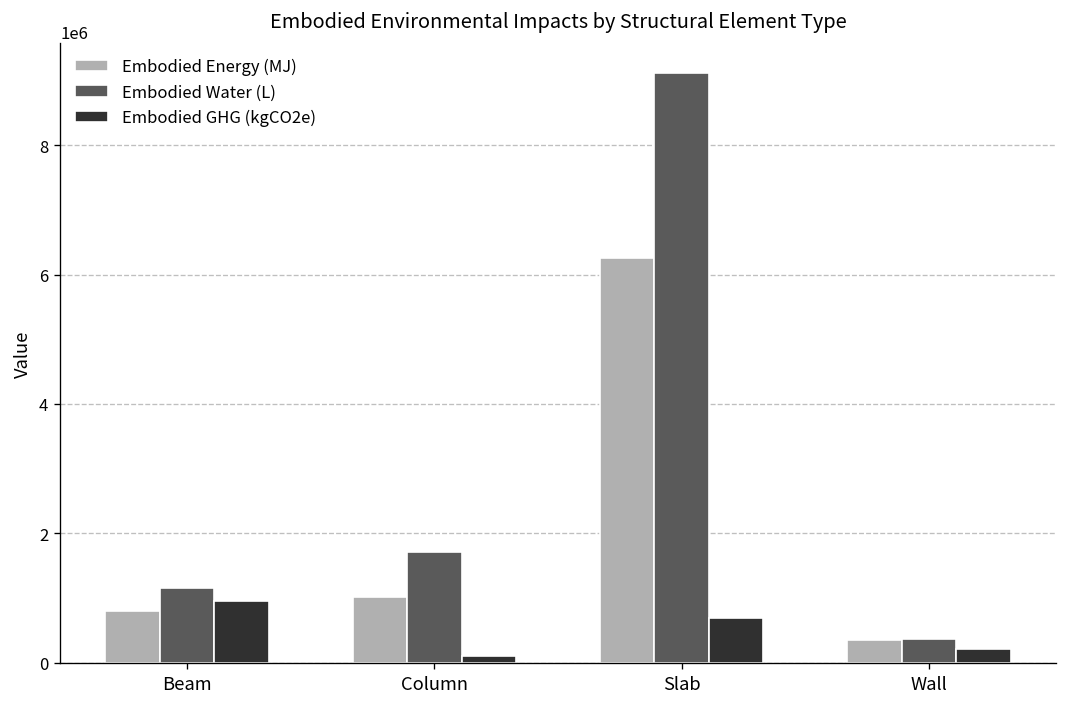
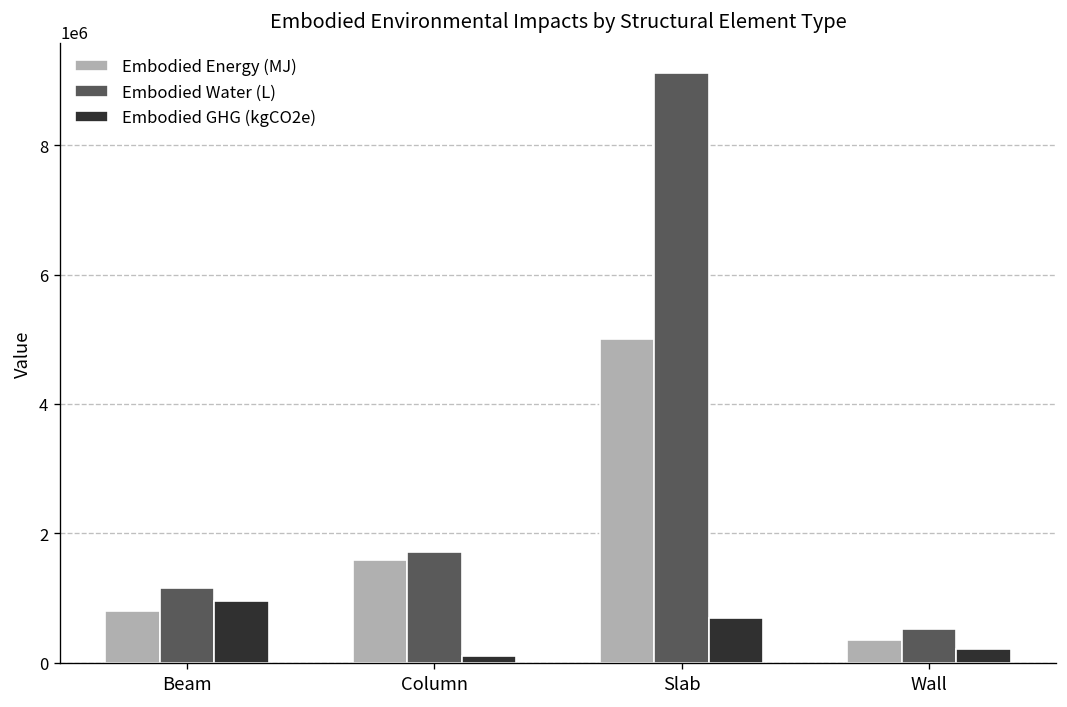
Embodied Energy (MJ), Column: 1000000 -> 1600000
Embodied Energy (MJ), Slab: 6300000 -> 5000000
Embodied Water (L), Wall: 400000 -> 500000
